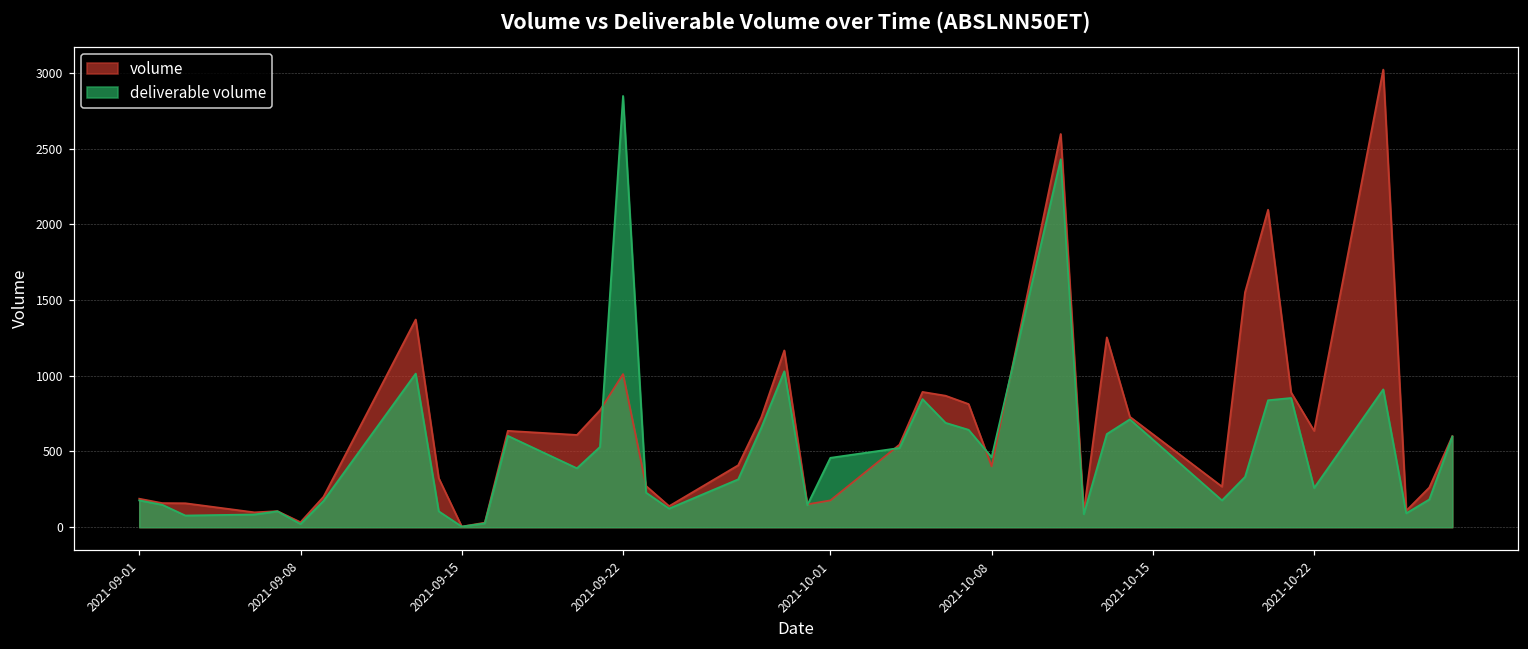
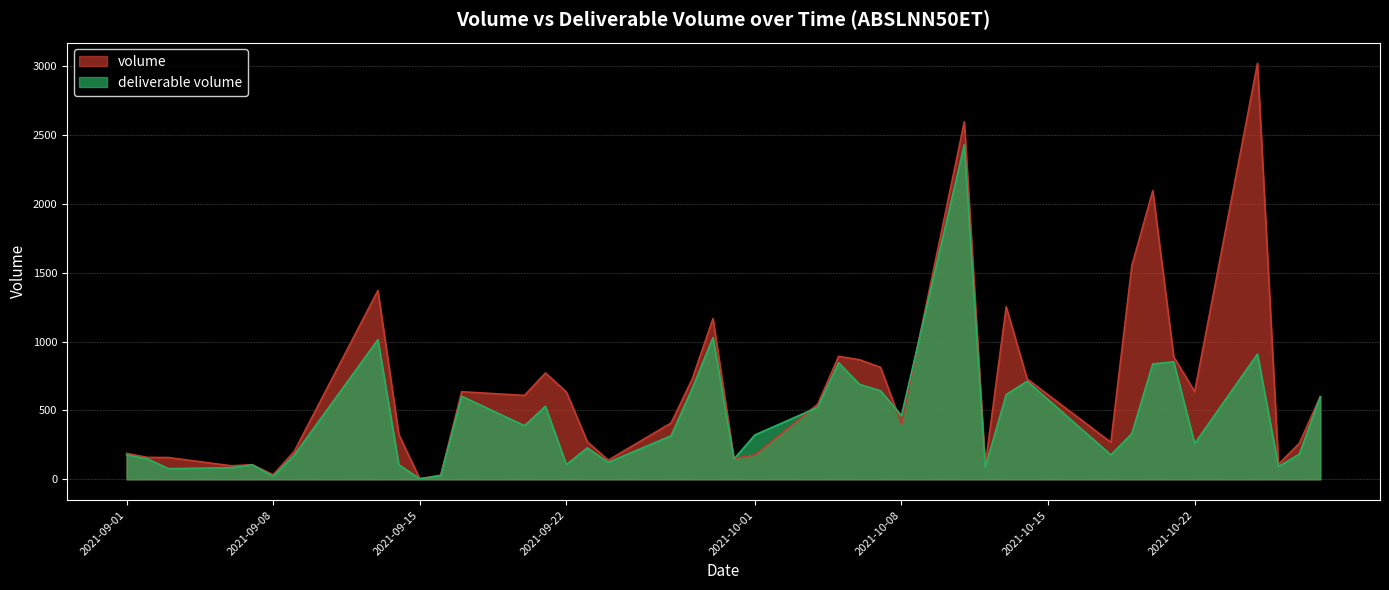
volume, 2021-09-22: 1010 -> 630
deliverable volume, 2021-09-22: 2850 -> 110
deliverable volume, 2021-10-01: 460 -> 320
